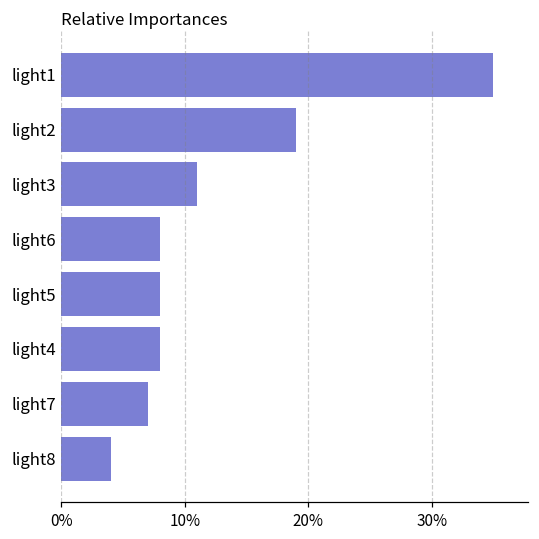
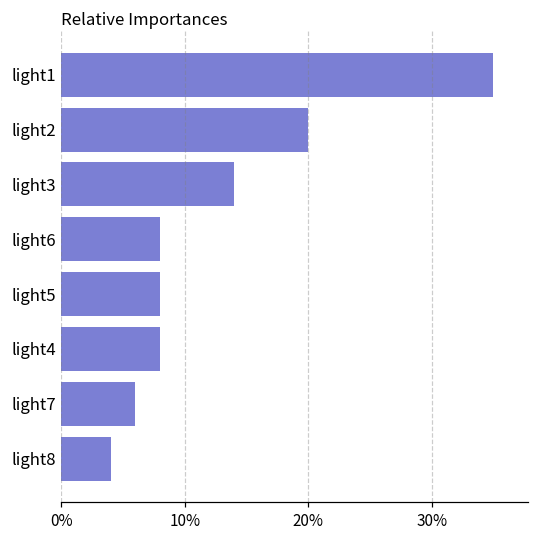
light2: 19% -> 20%
light3: 11% -> 14%
light7: 7% -> 6%
